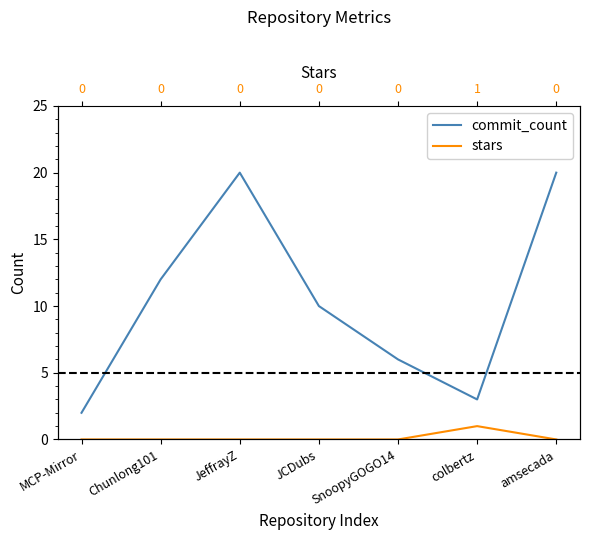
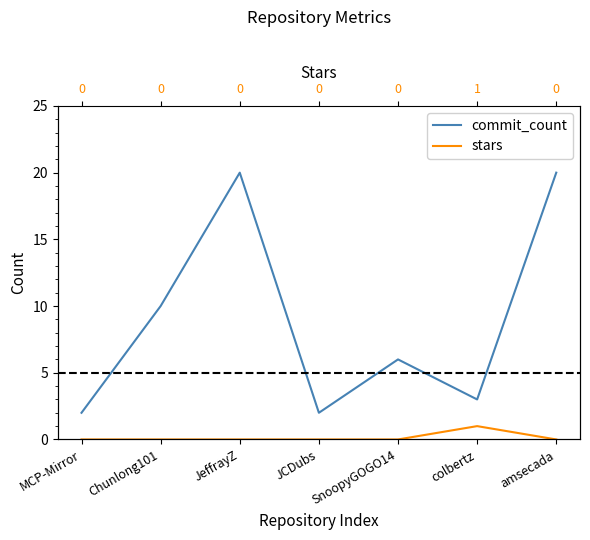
commit_count, Chunlong101: 12 -> 10
commit_count, JCDubs: 10 -> 2
